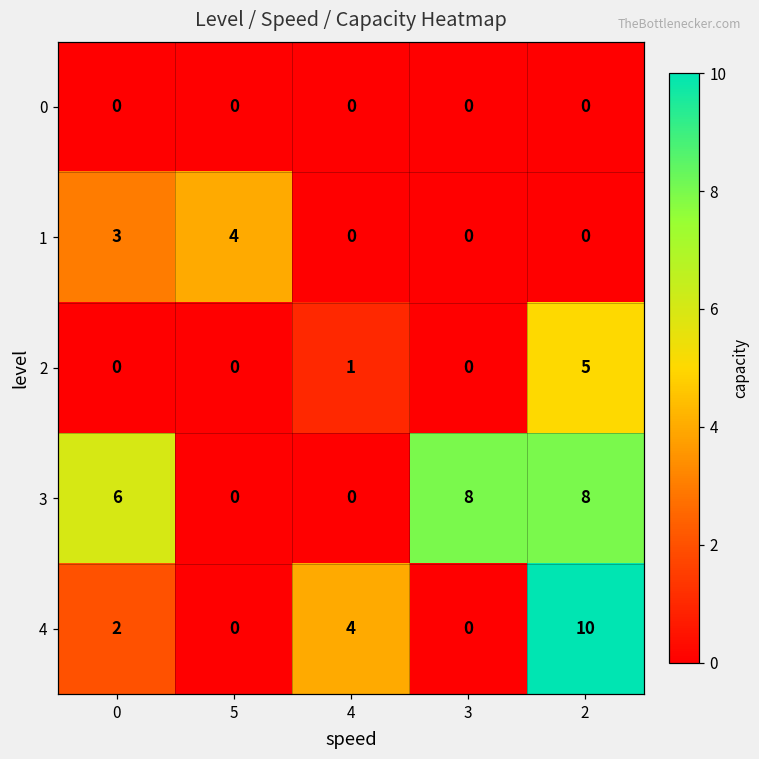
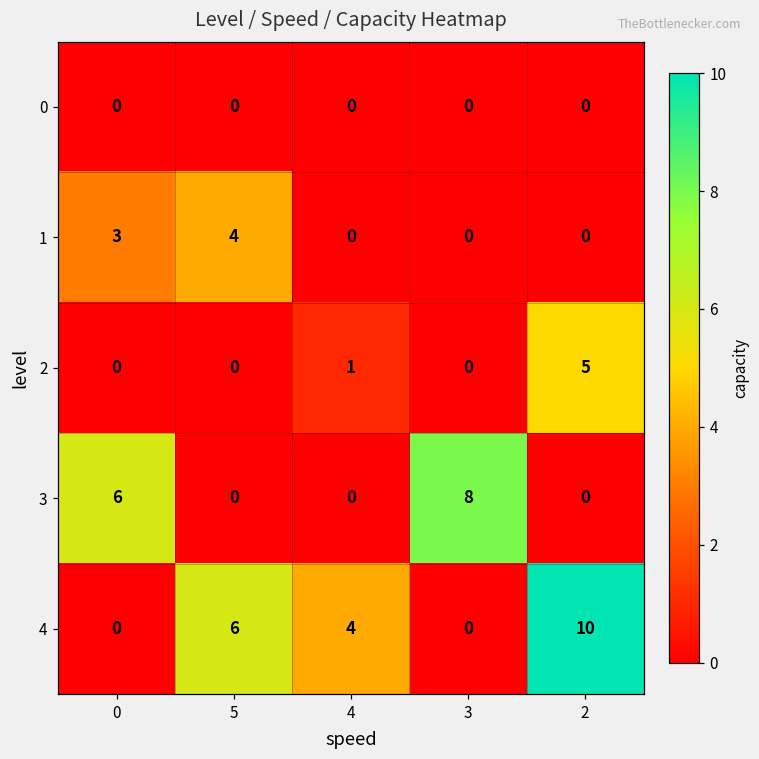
3, 2: 8 -> 0
4, 0: 2 -> 0
4, 5: 0 -> 6
